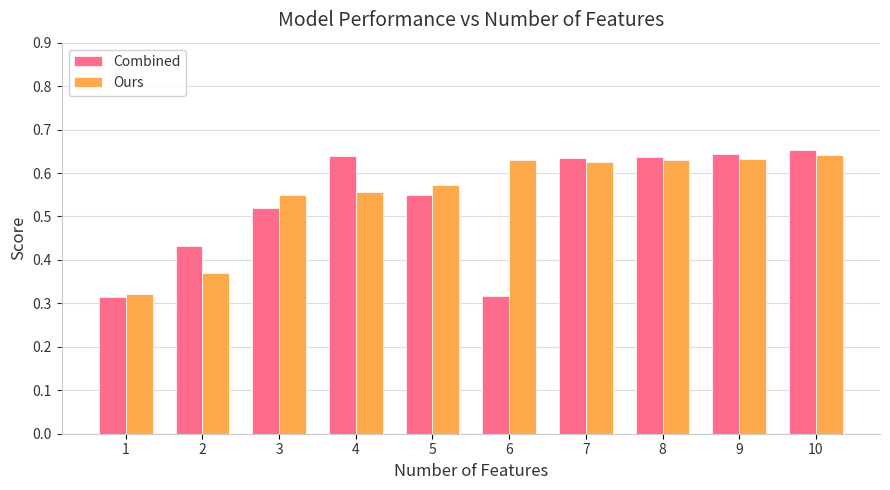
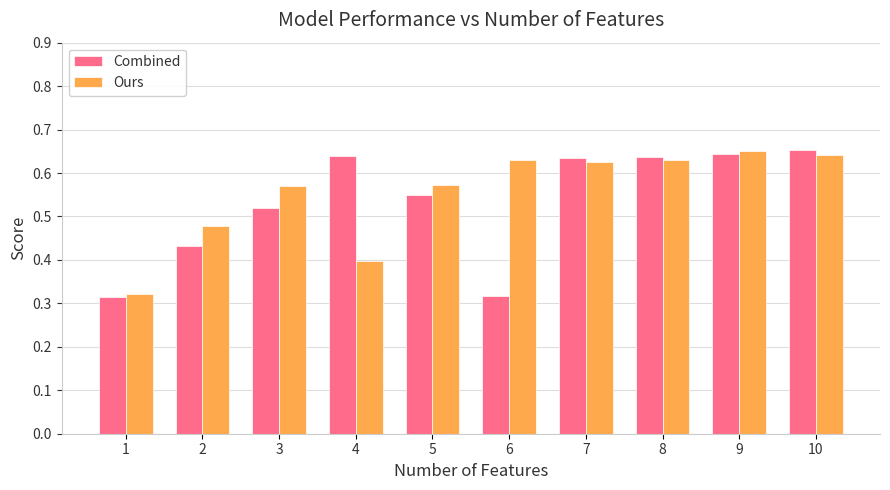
Ours, 2: 0.37 -> 0.48
Ours, 3: 0.55 -> 0.57
Ours, 4: 0.56 -> 0.40
Ours, 9: 0.63 -> 0.65
